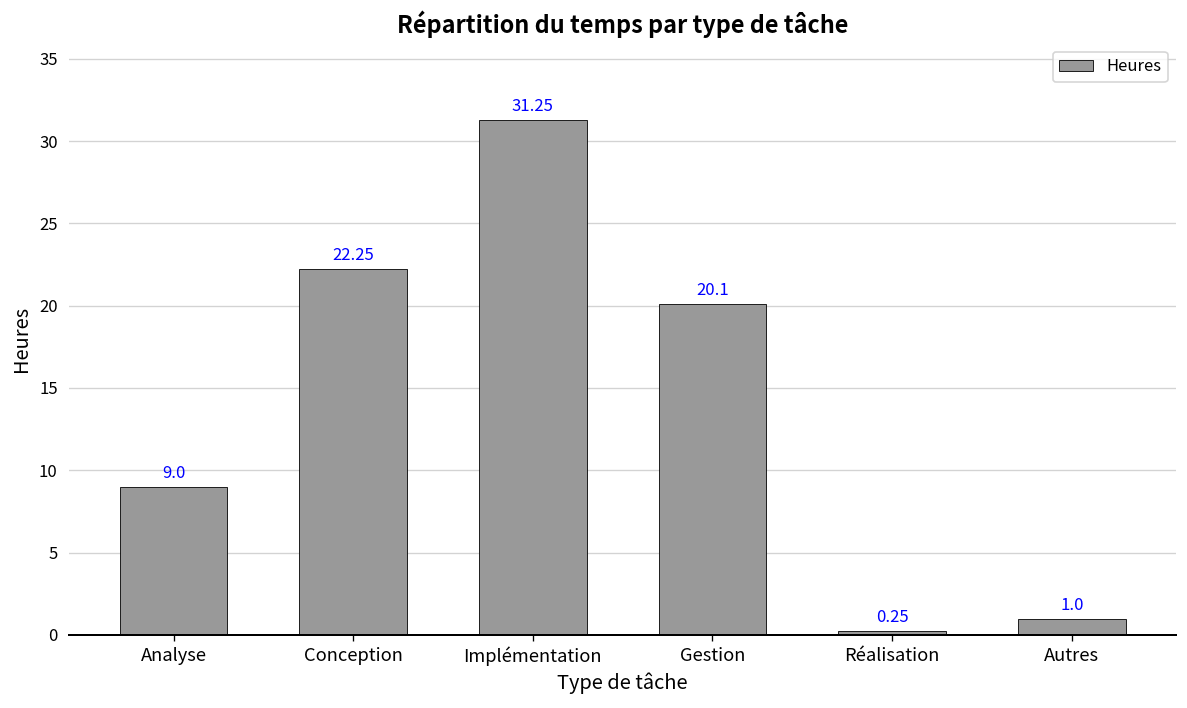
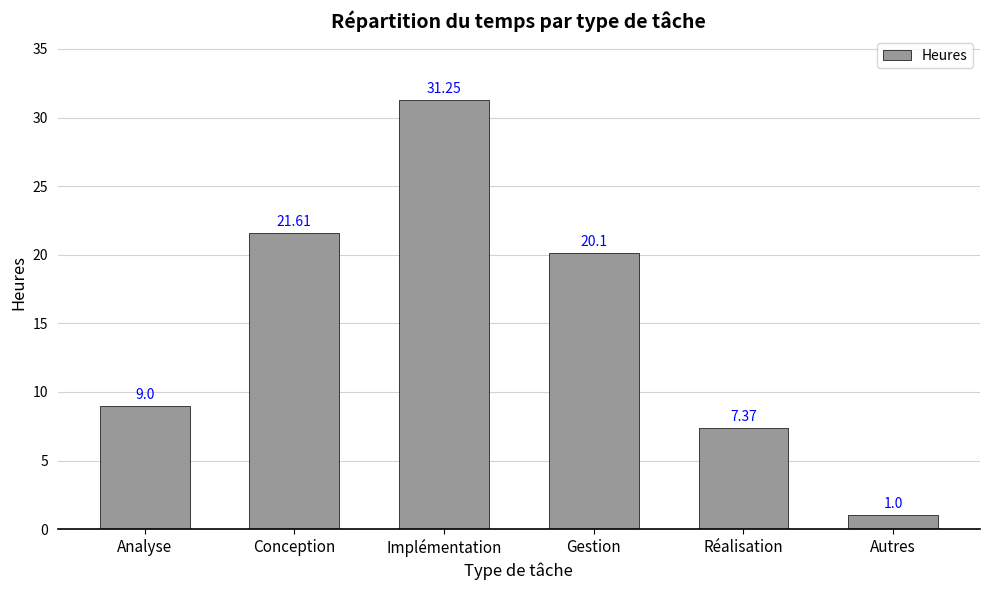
Conception: 22.25 -> 21.61
Réalisation: 0.25 -> 7.37
